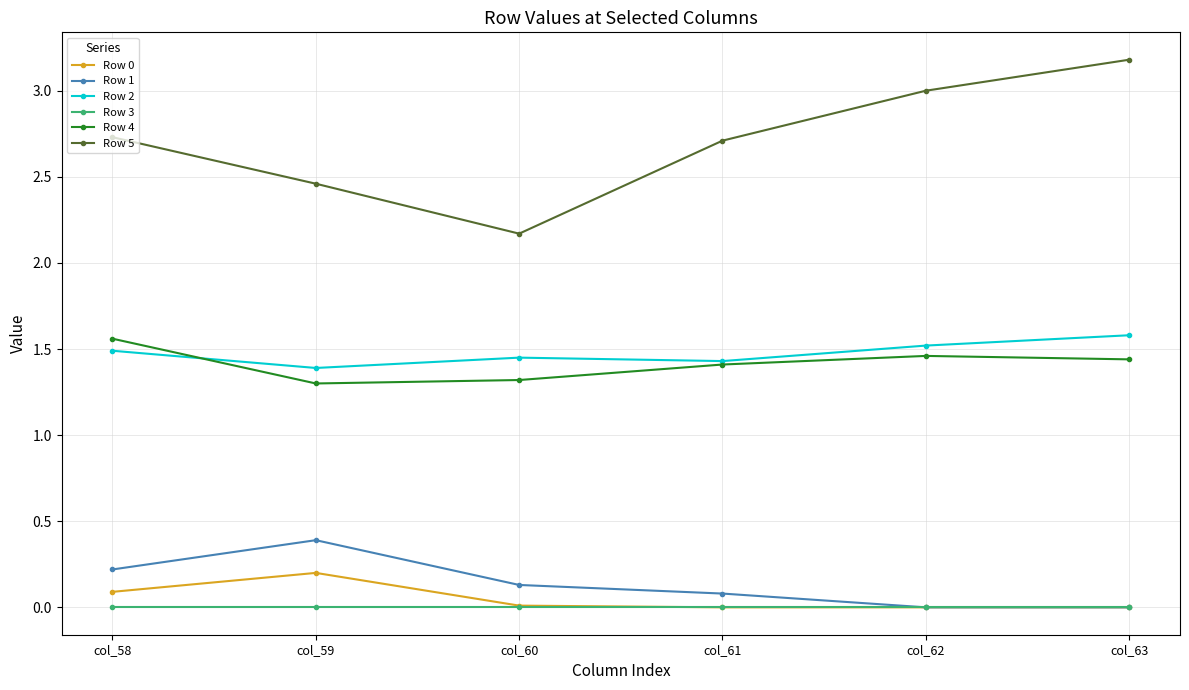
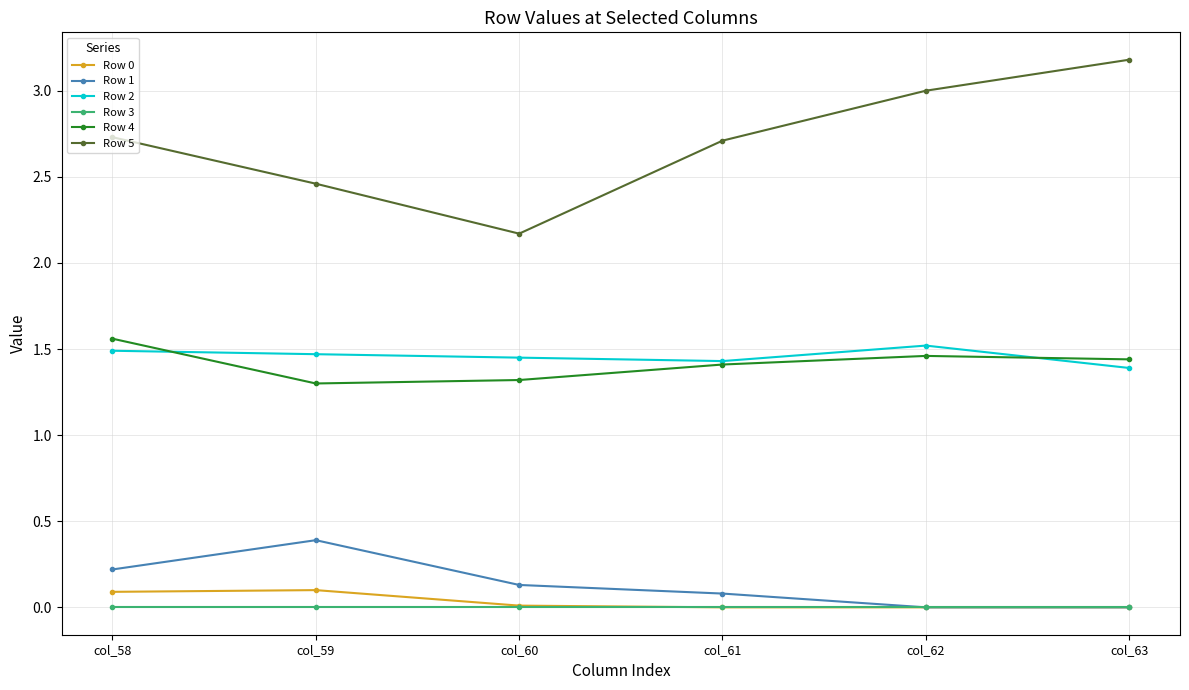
Row 0, col_59: 0.2 -> 0.1
Row 2, col_59: 1.39 -> 1.47
Row 2, col_63: 1.58 -> 1.39
